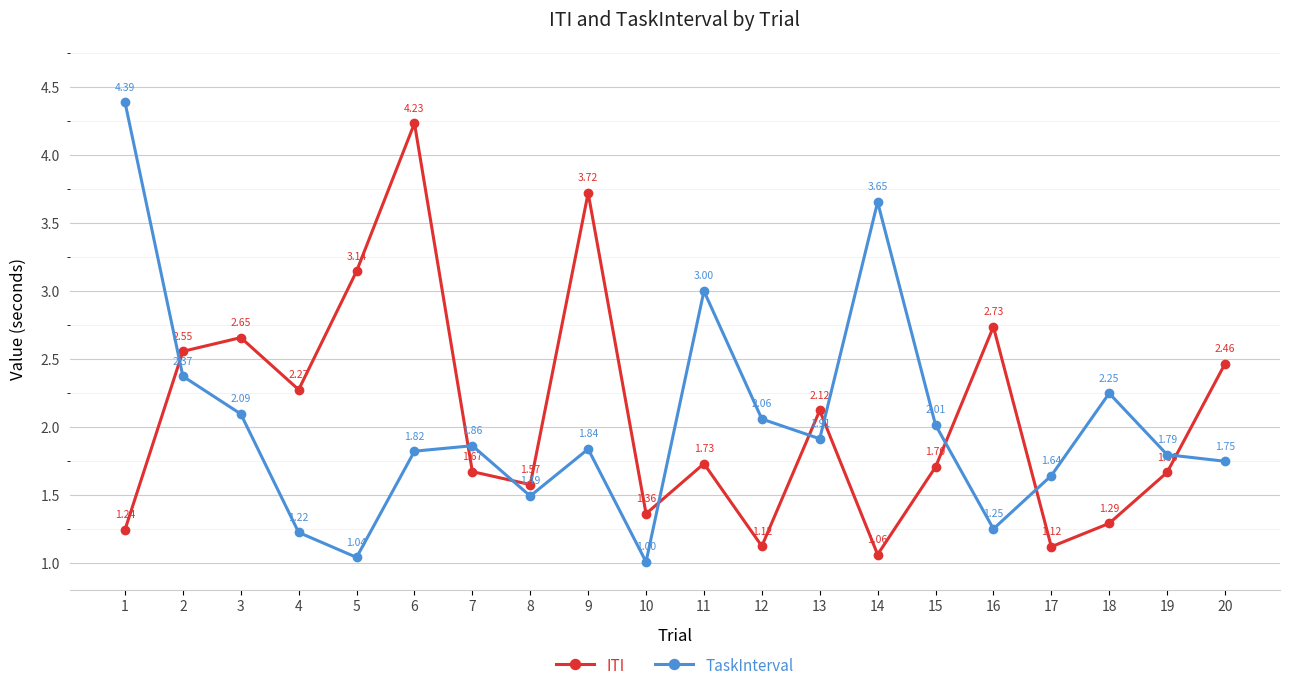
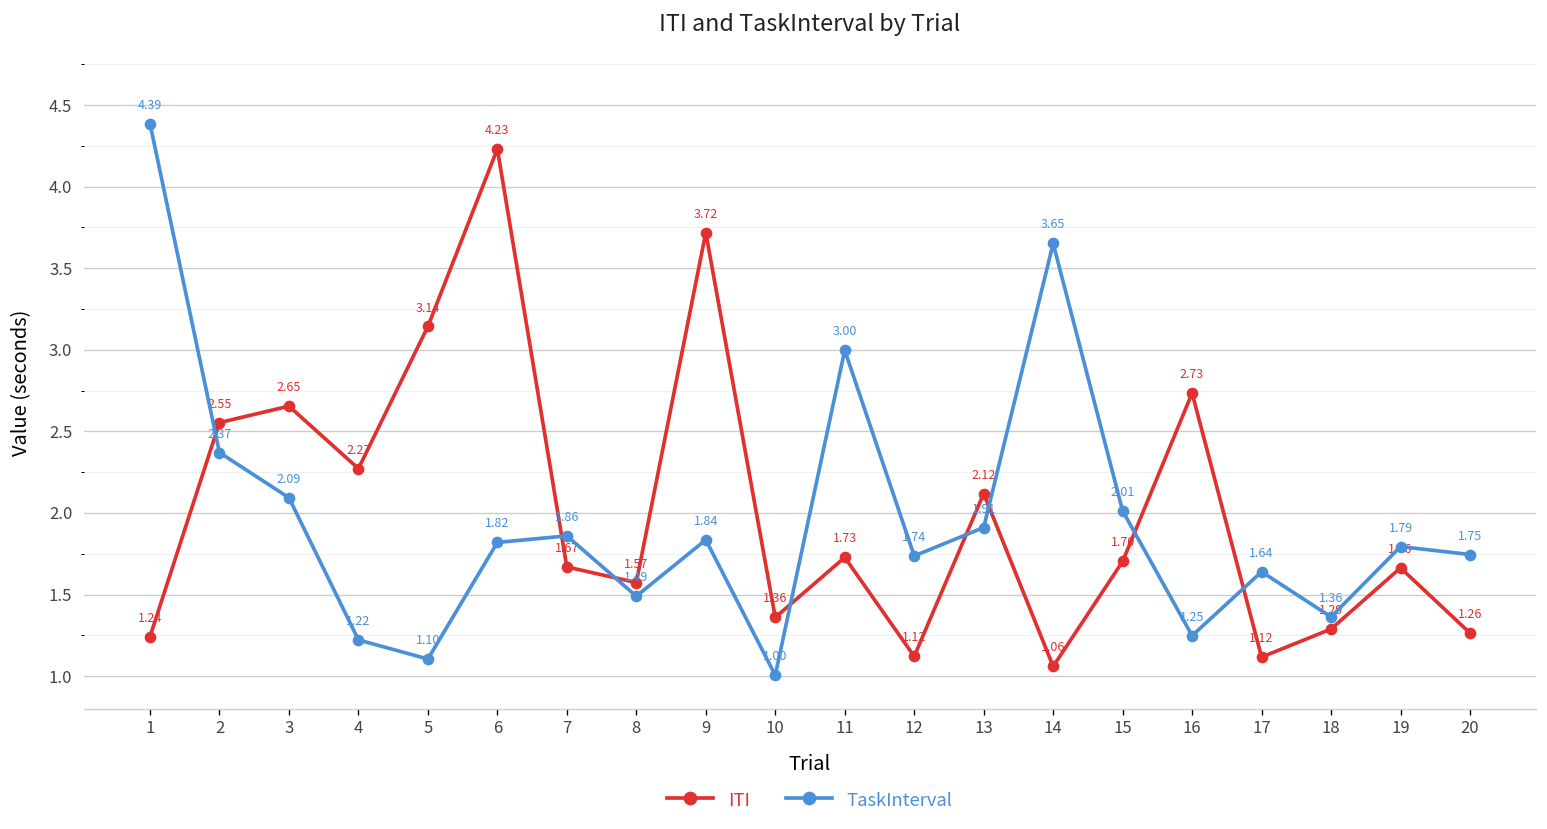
TaskInterval, 5: 1.04 -> 1.10
TaskInterval, 12: 2.06 -> 1.74
TaskInterval, 18: 2.25 -> 1.36
ITI, 20: 2.46 -> 1.26
